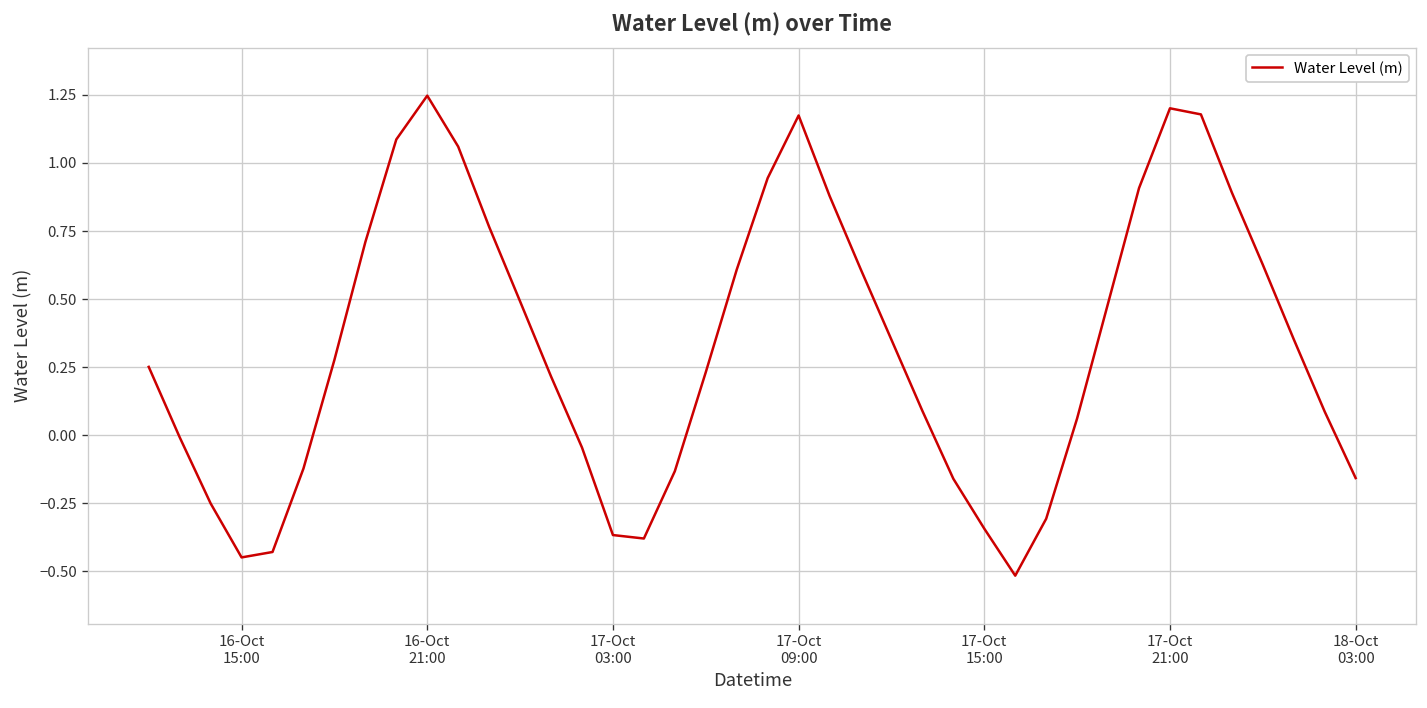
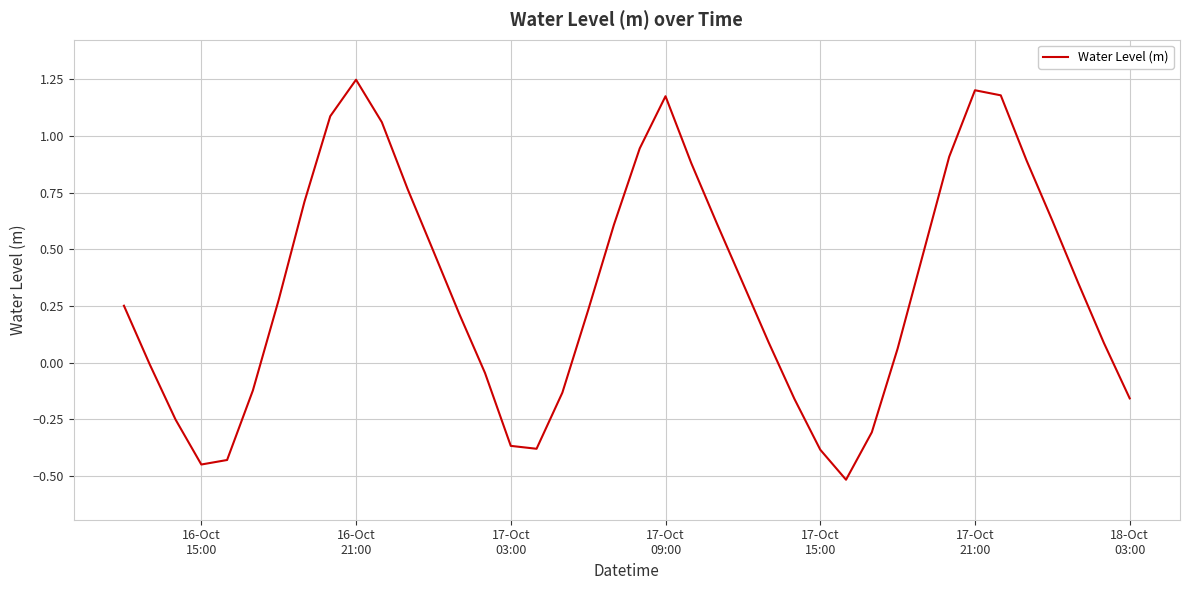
17-Oct 15:00: -0.34 -> -0.38
